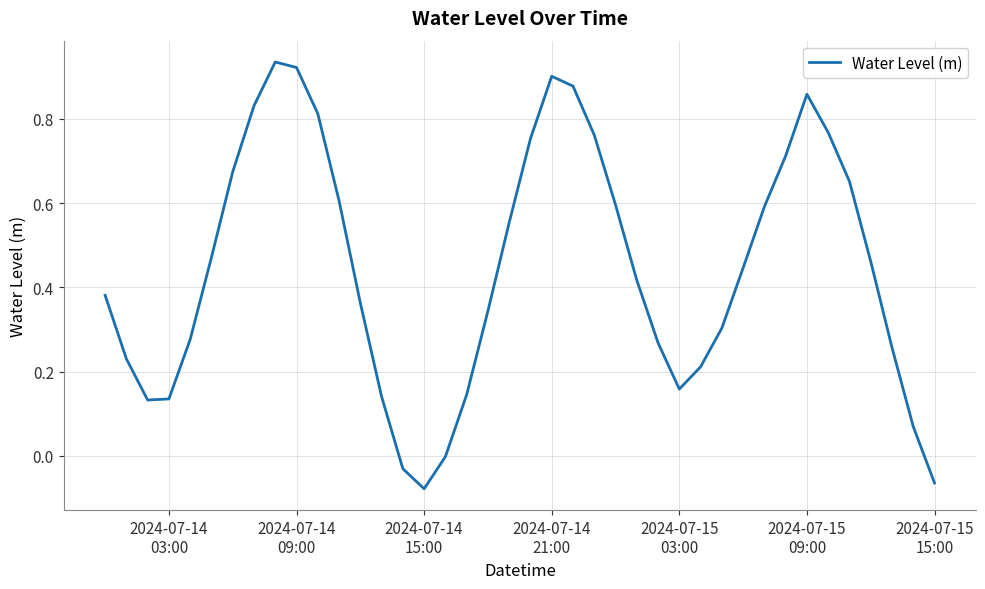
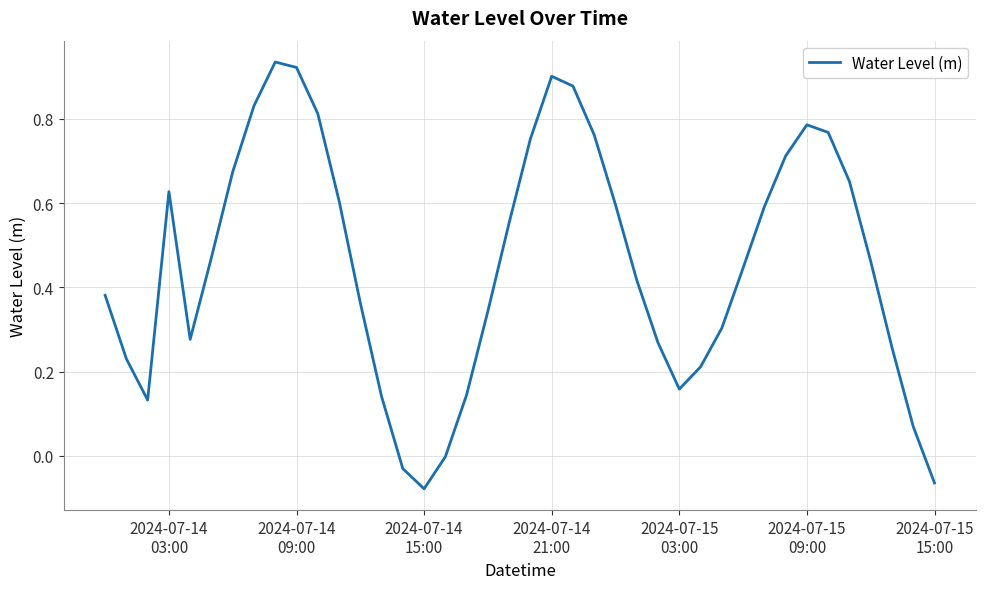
2024-07-14 03:00: 0.13 -> 0.63
2024-07-15 09:00: 0.86 -> 0.79
